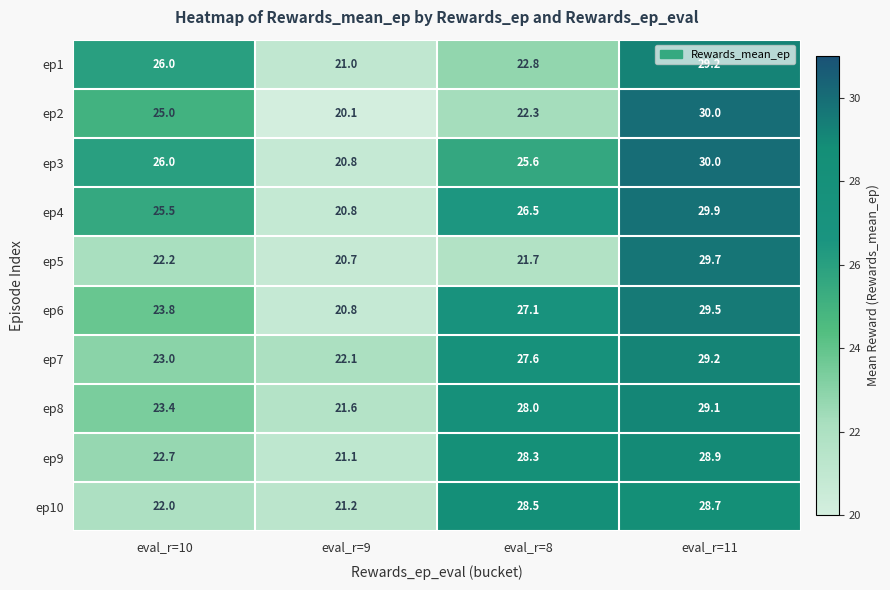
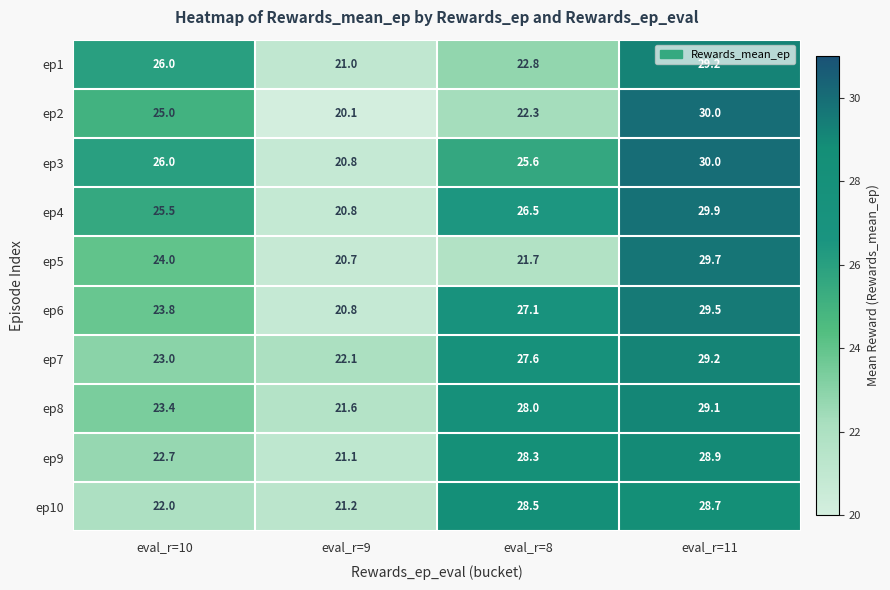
ep5, eval_r=10: 22.2 -> 24.0
